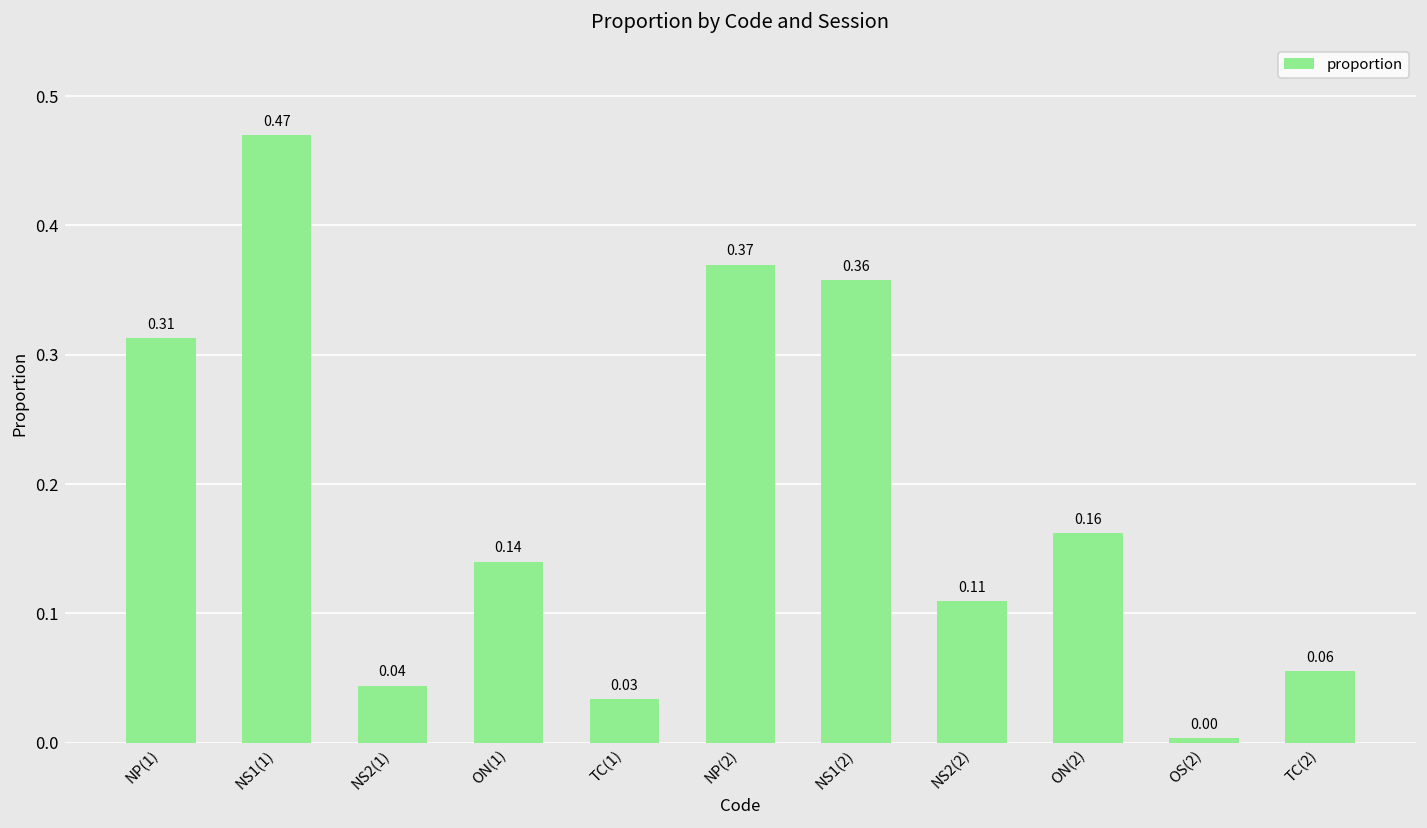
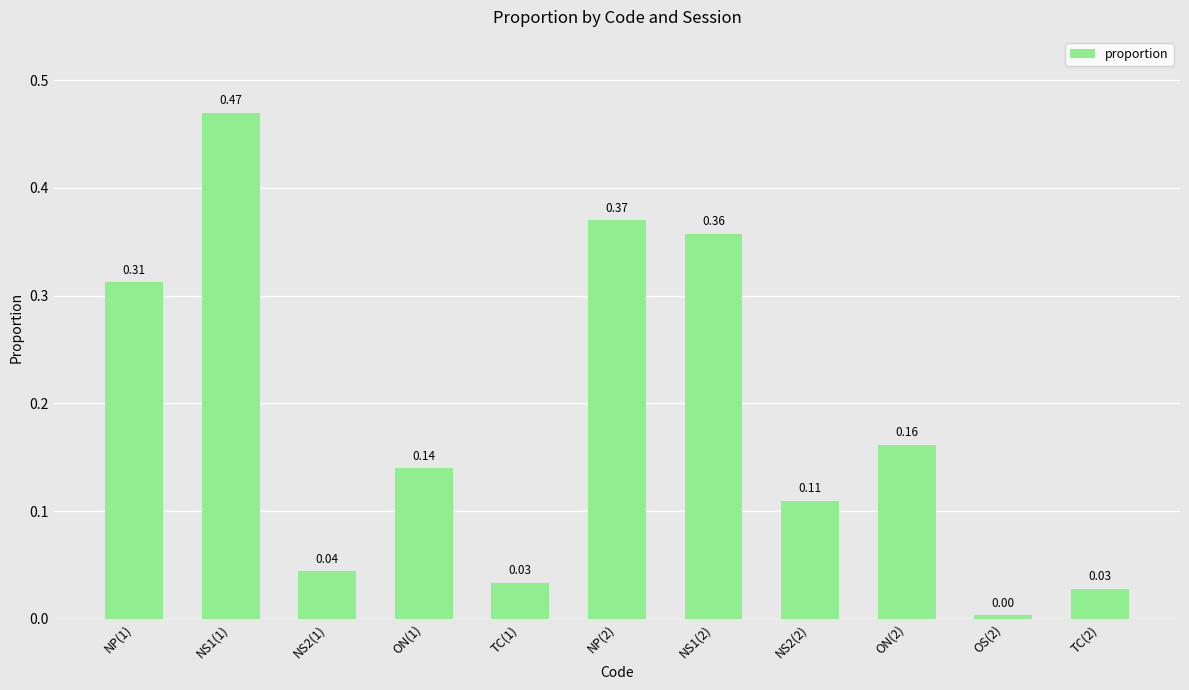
TC(2): 0.06 -> 0.03
